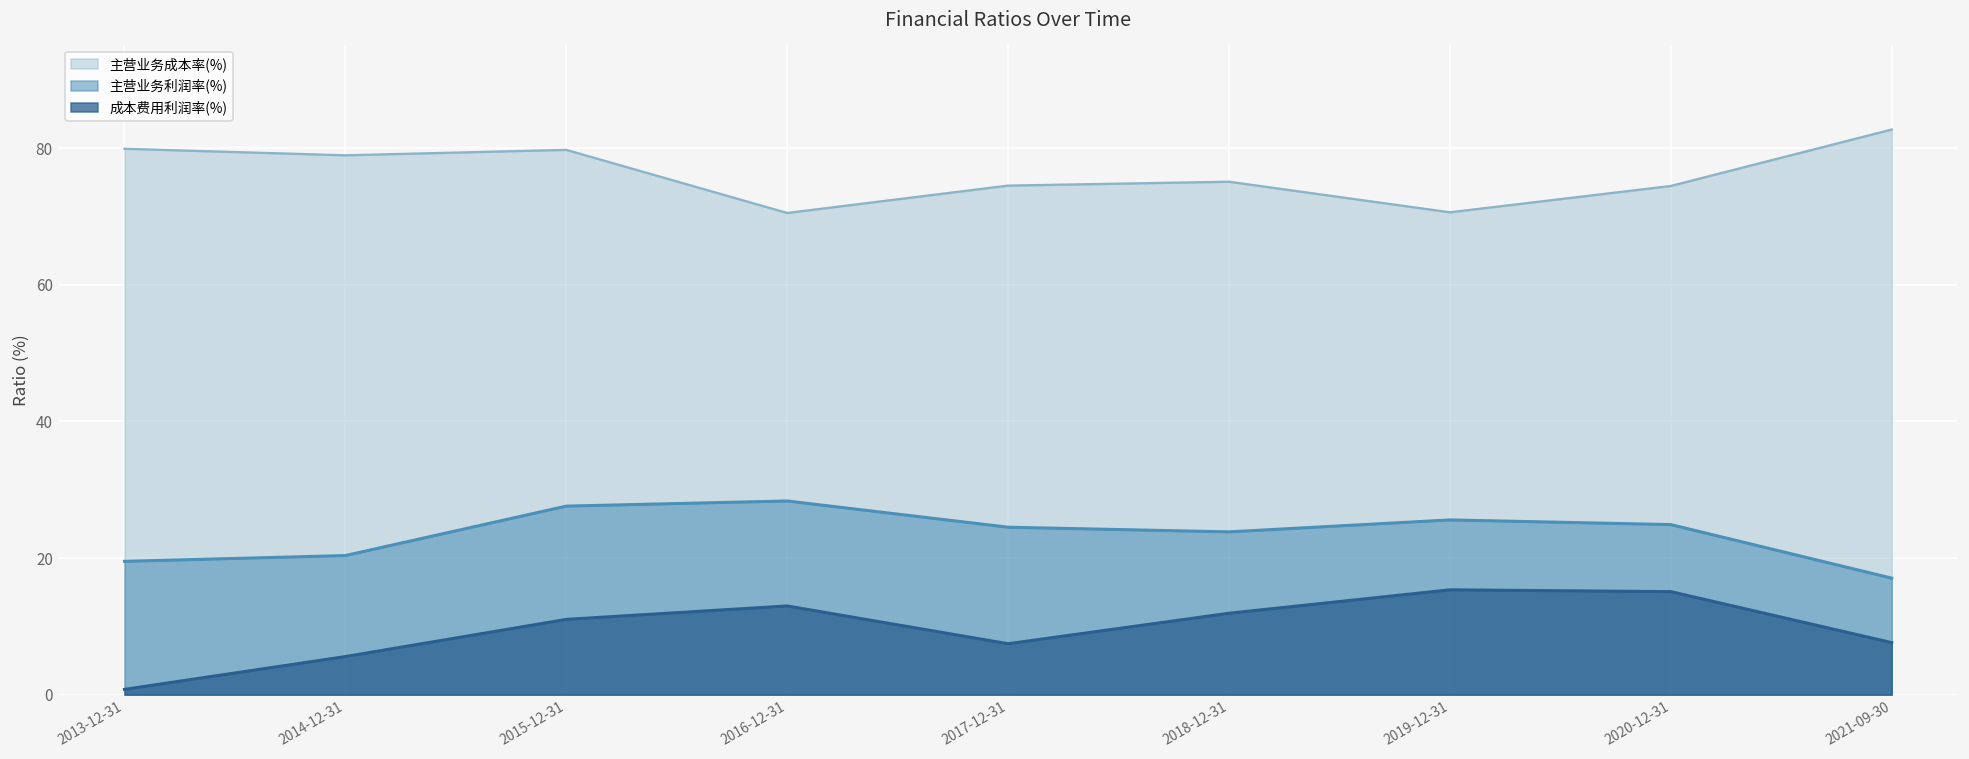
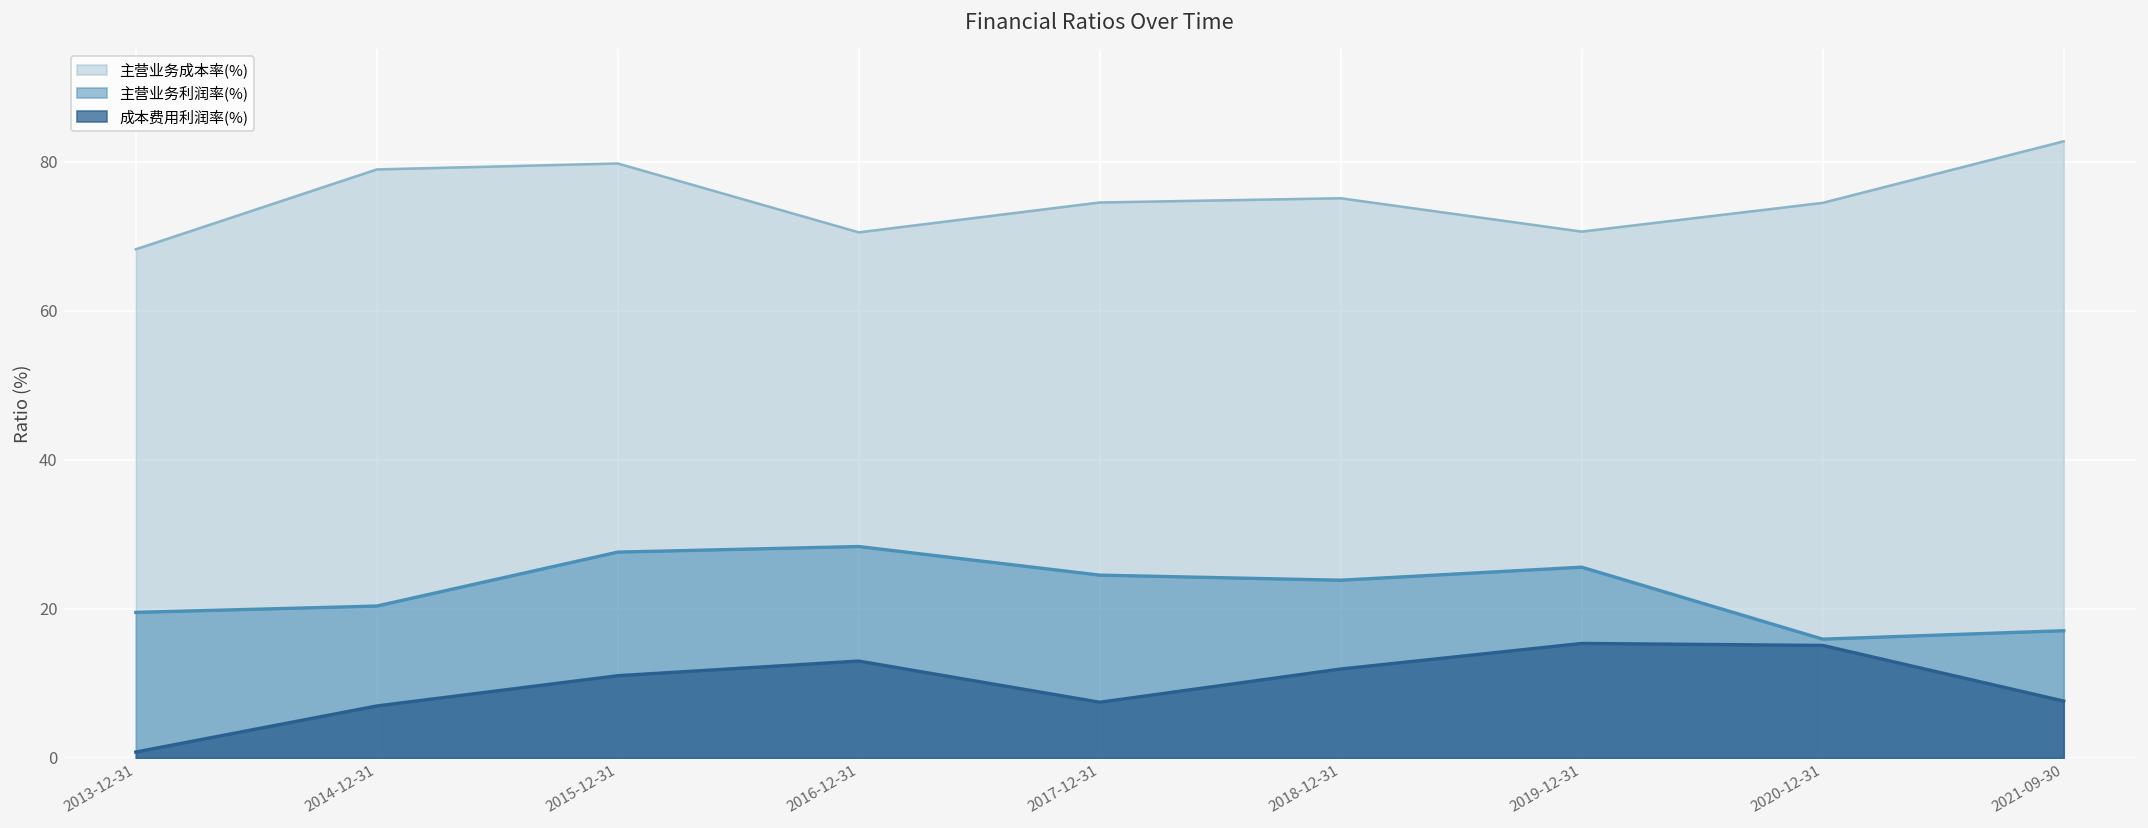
主营业务成本率(%), 2013-12-31: 80 -> 68
成本费用利润率(%), 2014-12-31: 6 -> 7
主营业务利润率(%), 2020-12-31: 25 -> 16
